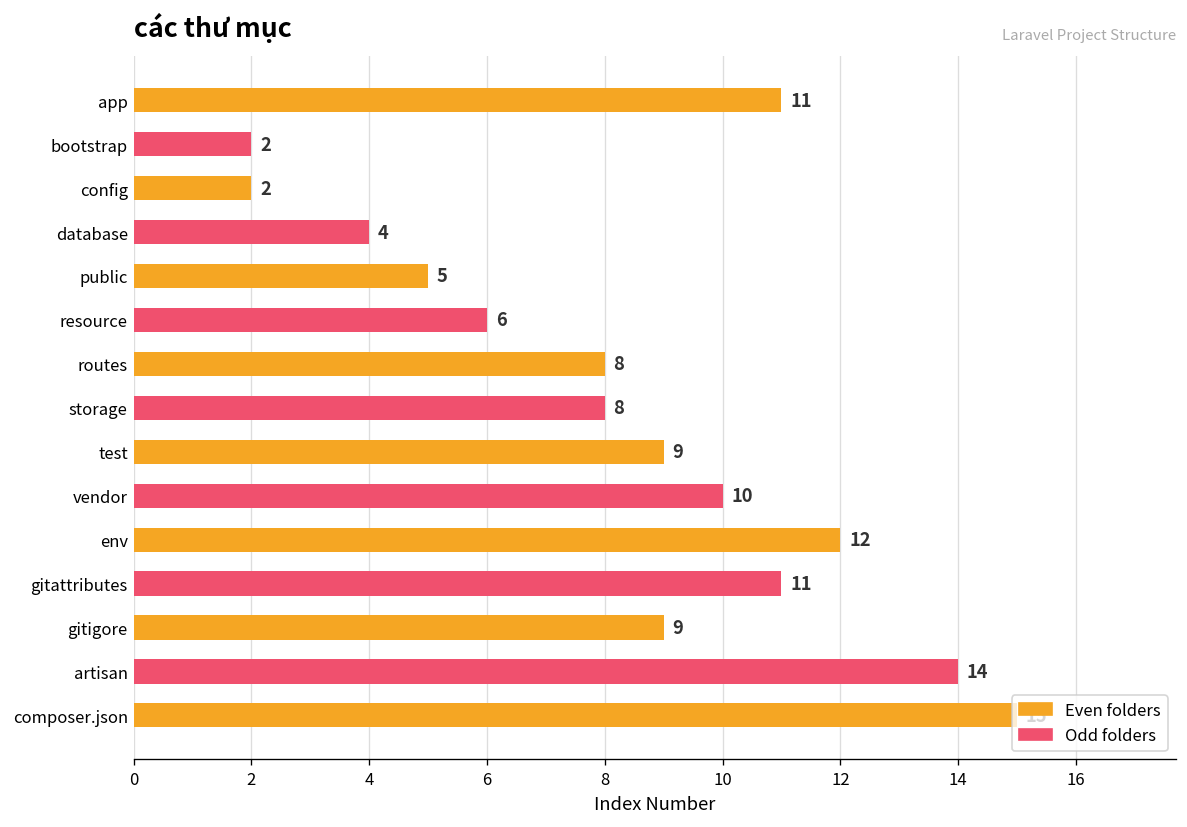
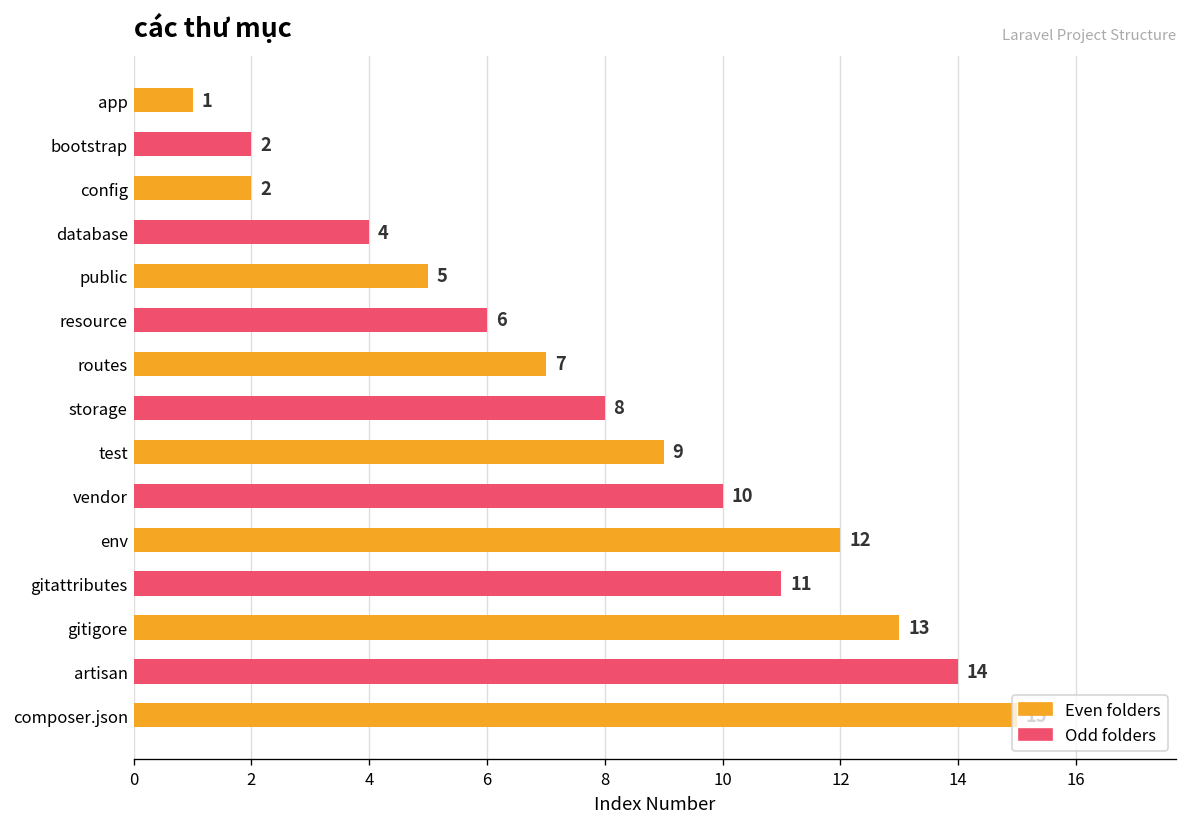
app: 11 -> 1
routes: 8 -> 7
gitigore: 9 -> 13
